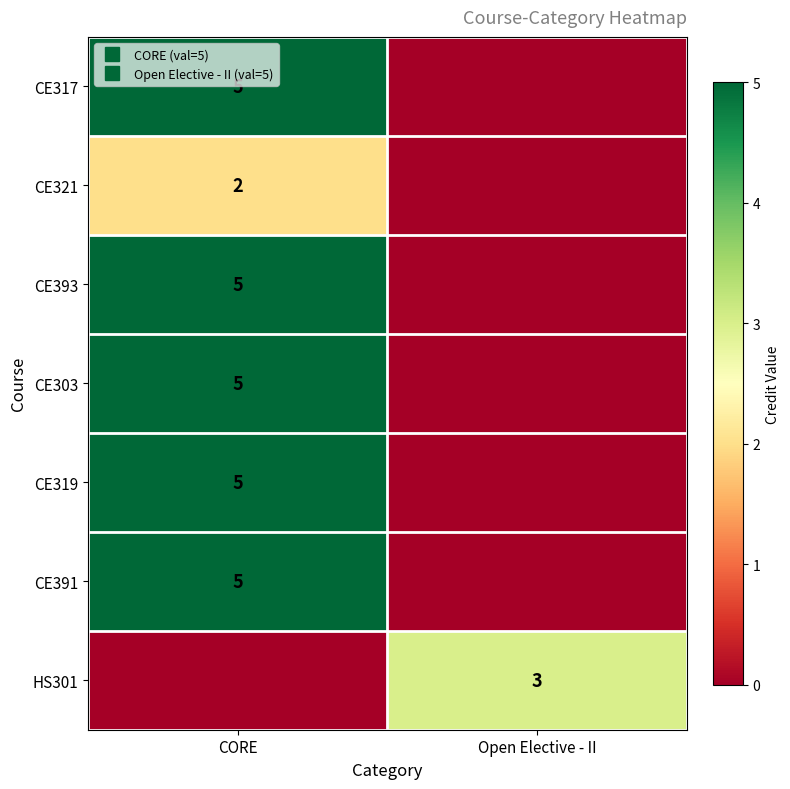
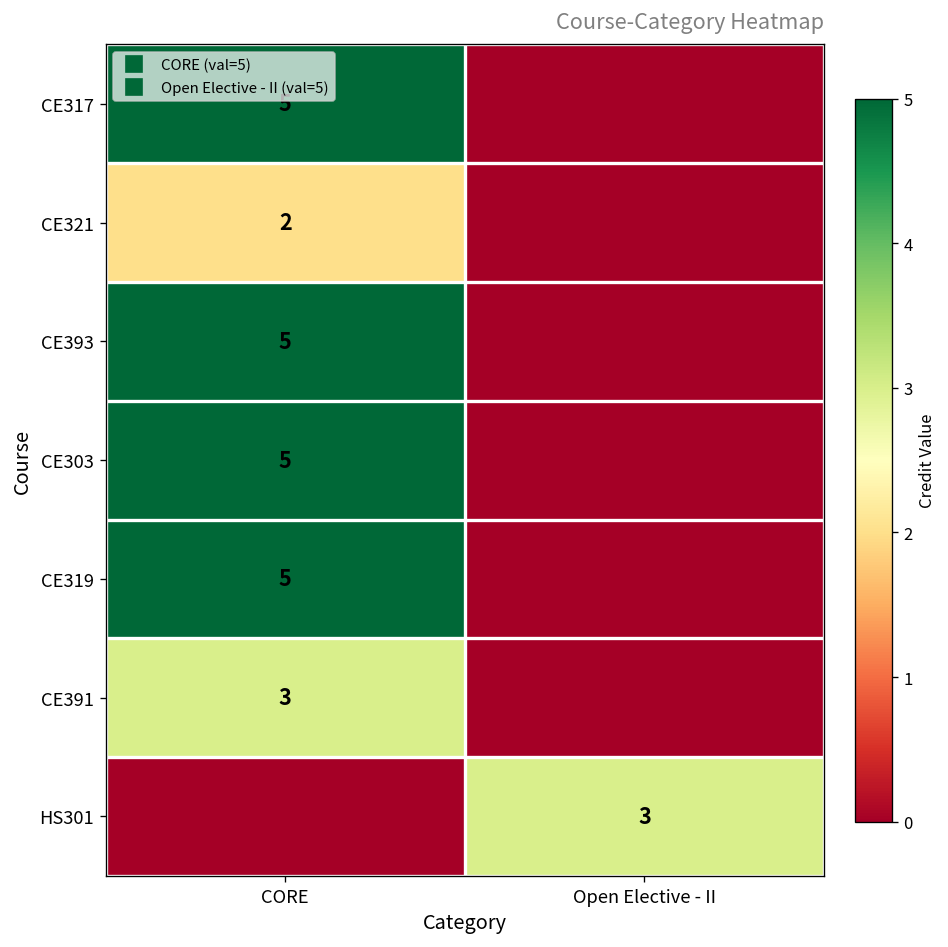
CE391, CORE: 5 -> 3
